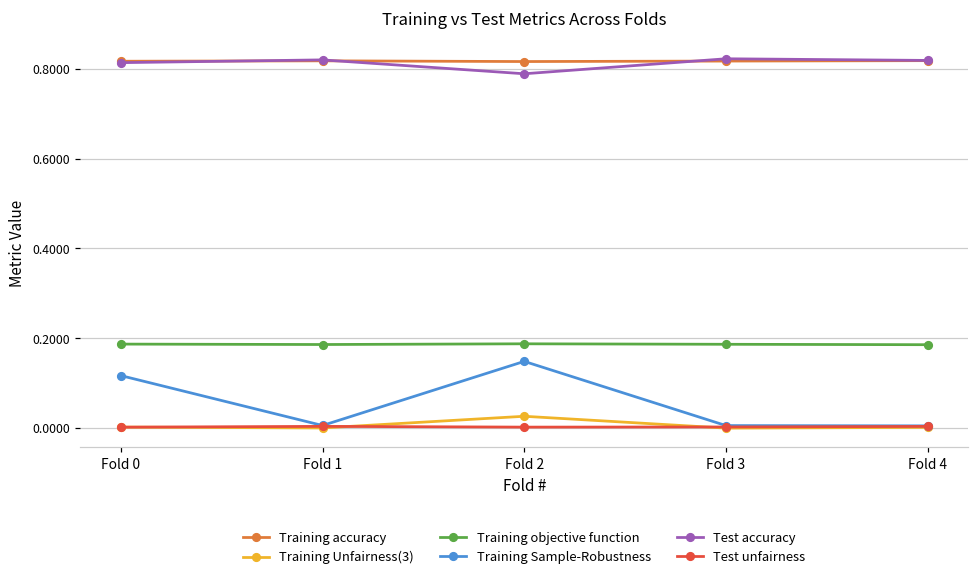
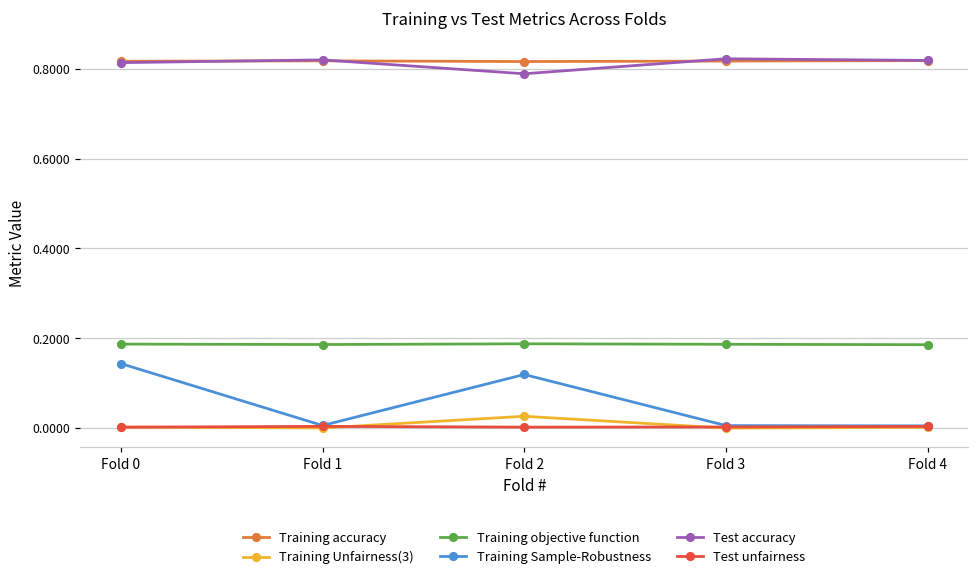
Training Sample-Robustness, Fold 0: 0.12 -> 0.14
Training Sample-Robustness, Fold 2: 0.15 -> 0.12
